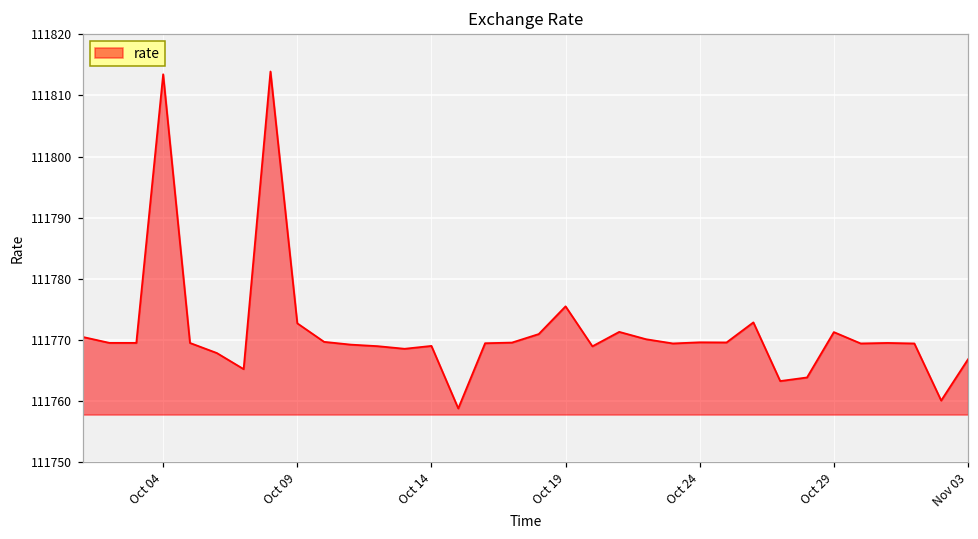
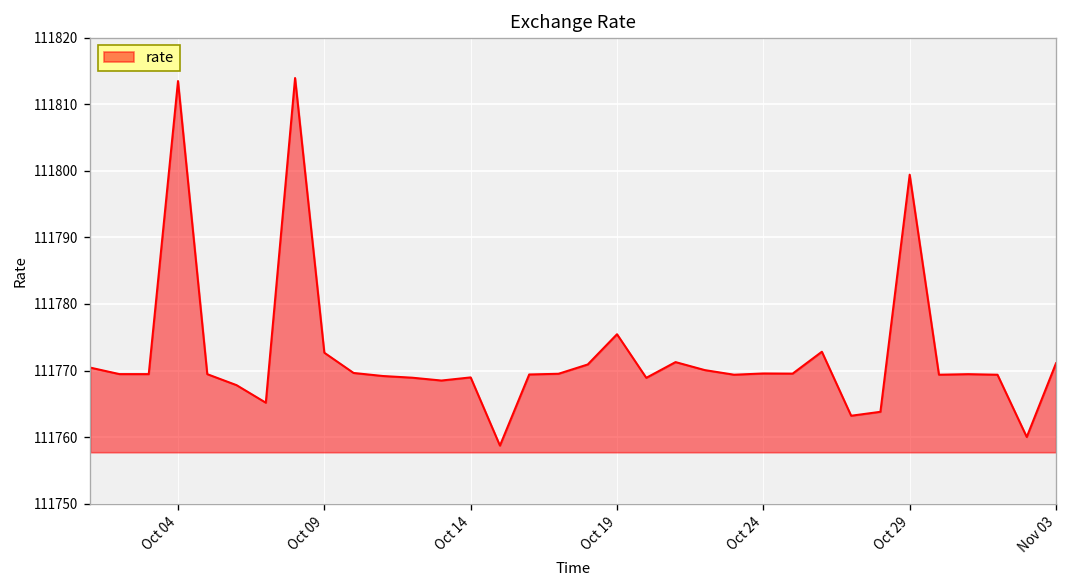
Oct 29: 111771 -> 111799
Nov 03: 111767 -> 111771
